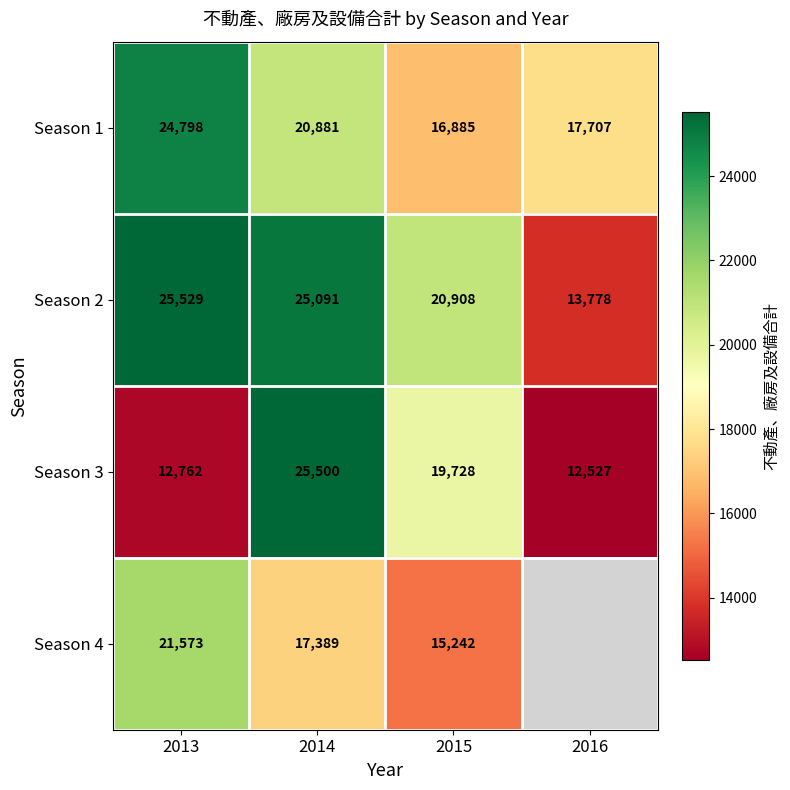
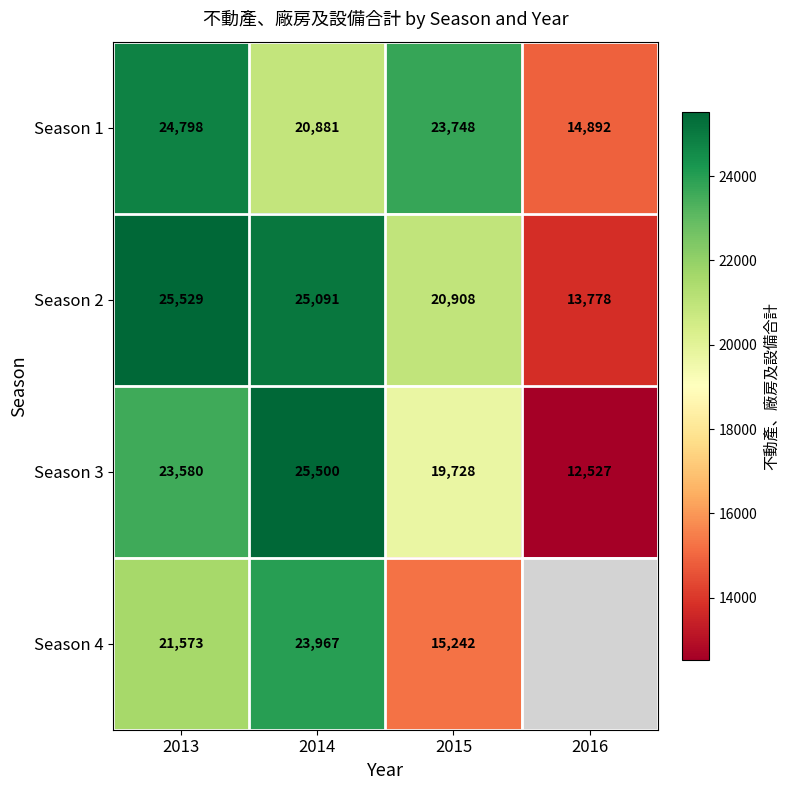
Season 1, 2015: 16,885 -> 23,748
Season 1, 2016: 17,707 -> 14,892
Season 3, 2013: 12,762 -> 23,580
Season 4, 2014: 17,389 -> 23,967
